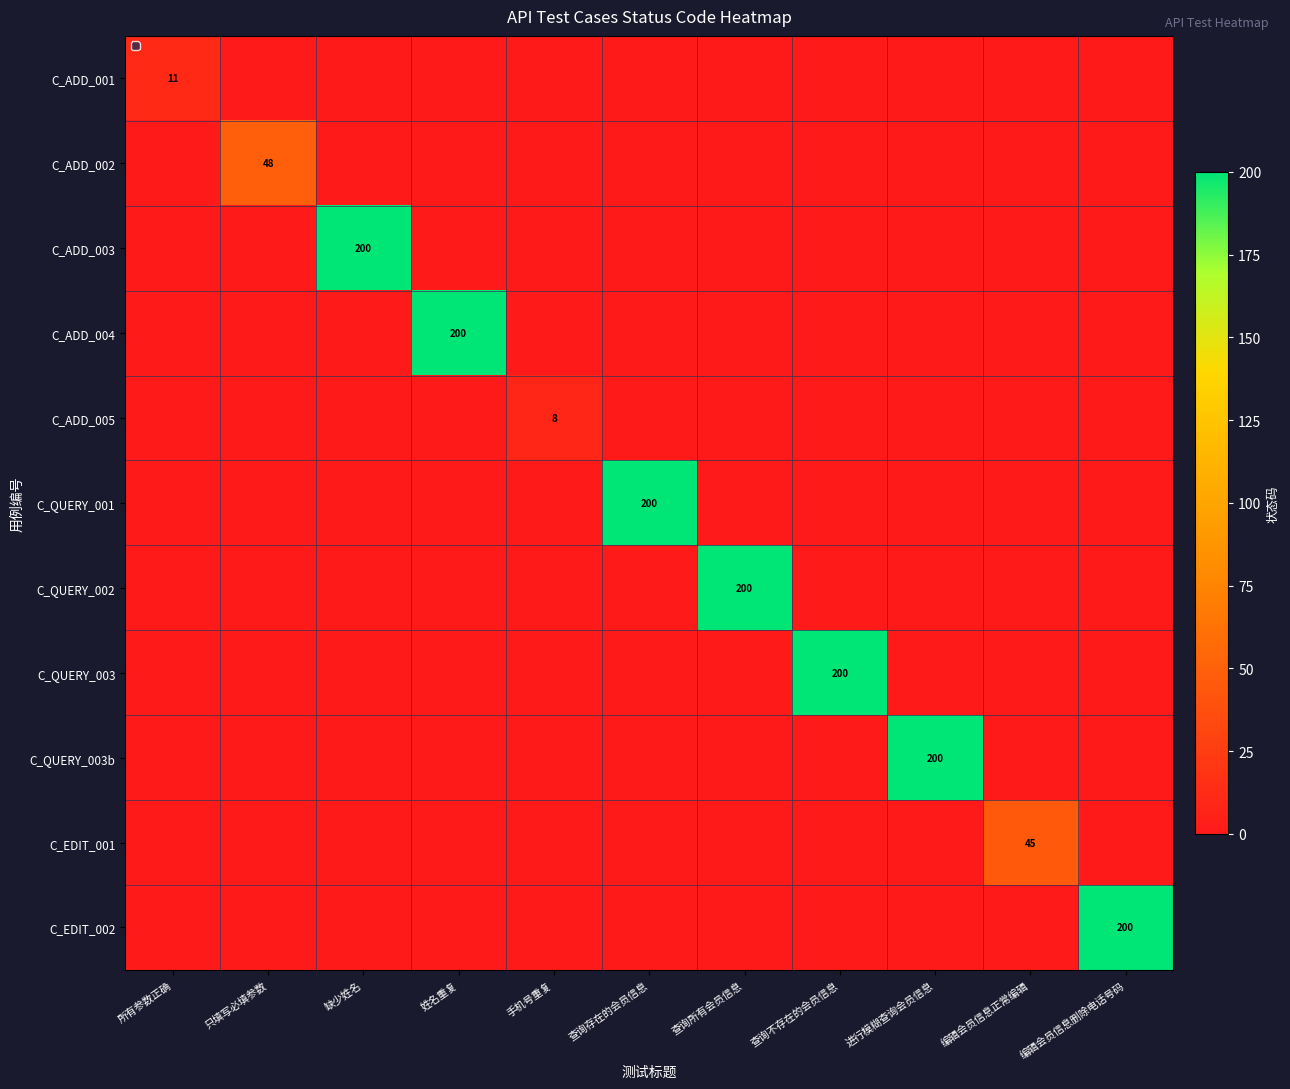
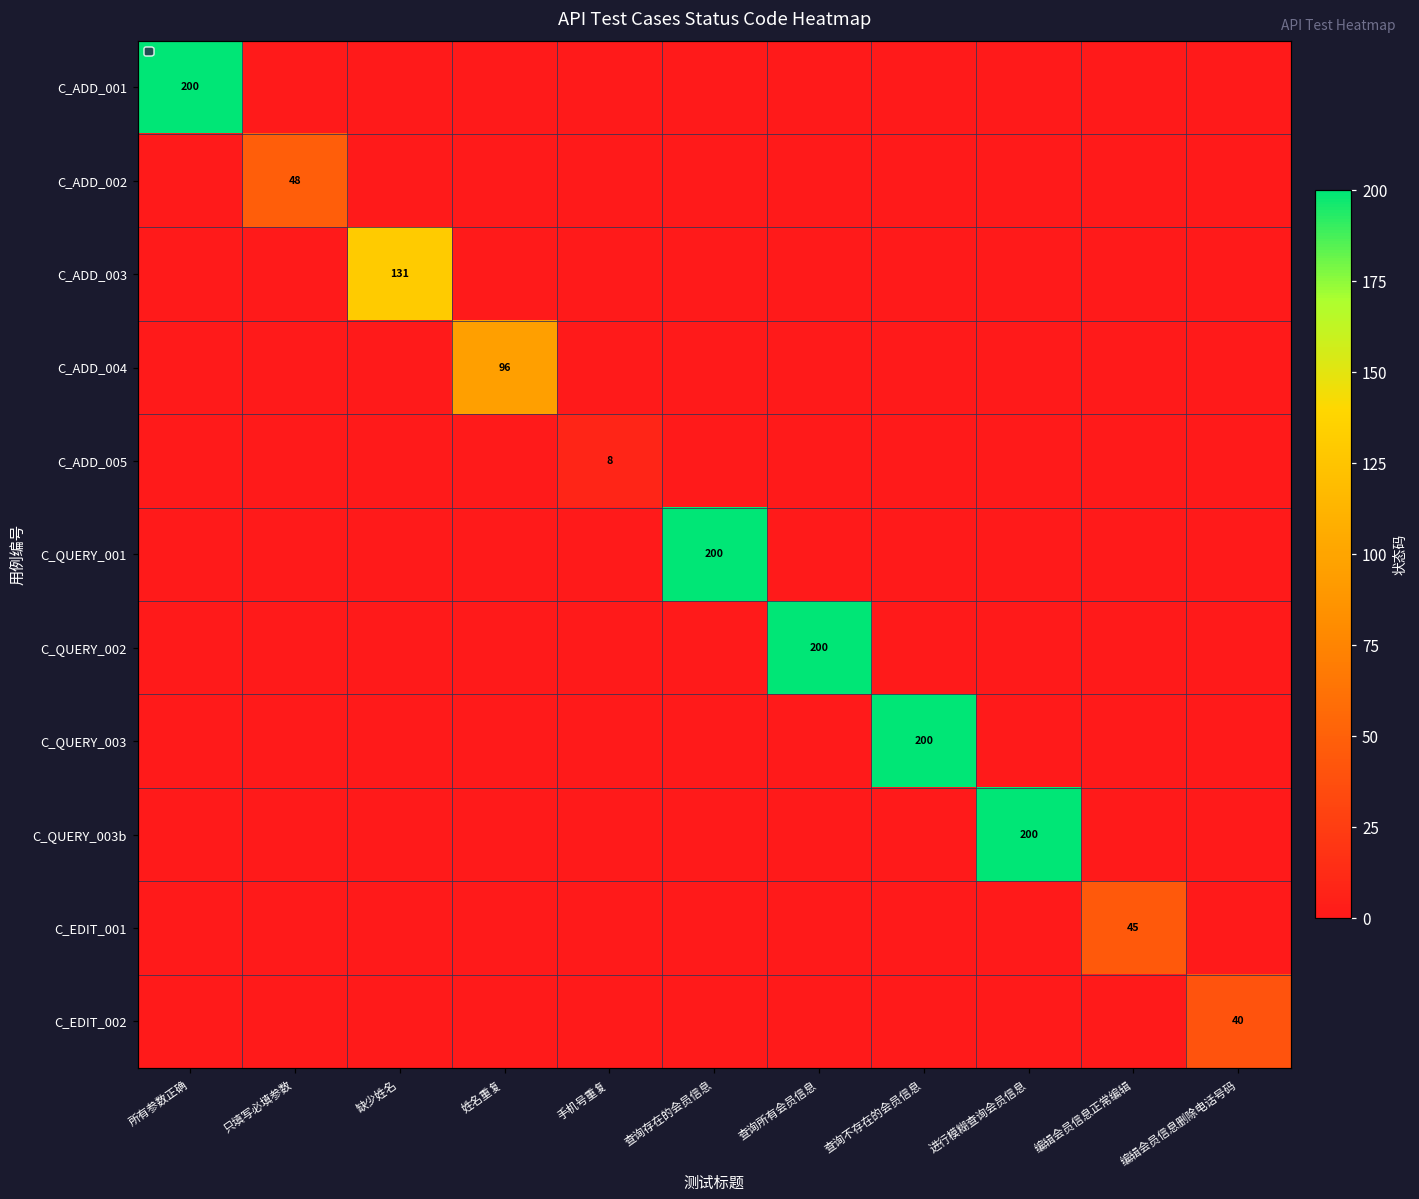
C_ADD_001, 所有参数正确: 11 -> 200
C_ADD_003, 缺少姓名: 200 -> 131
C_ADD_004, 姓名重复: 200 -> 96
C_EDIT_002, 编辑会员信息删除电话号码: 200 -> 40
